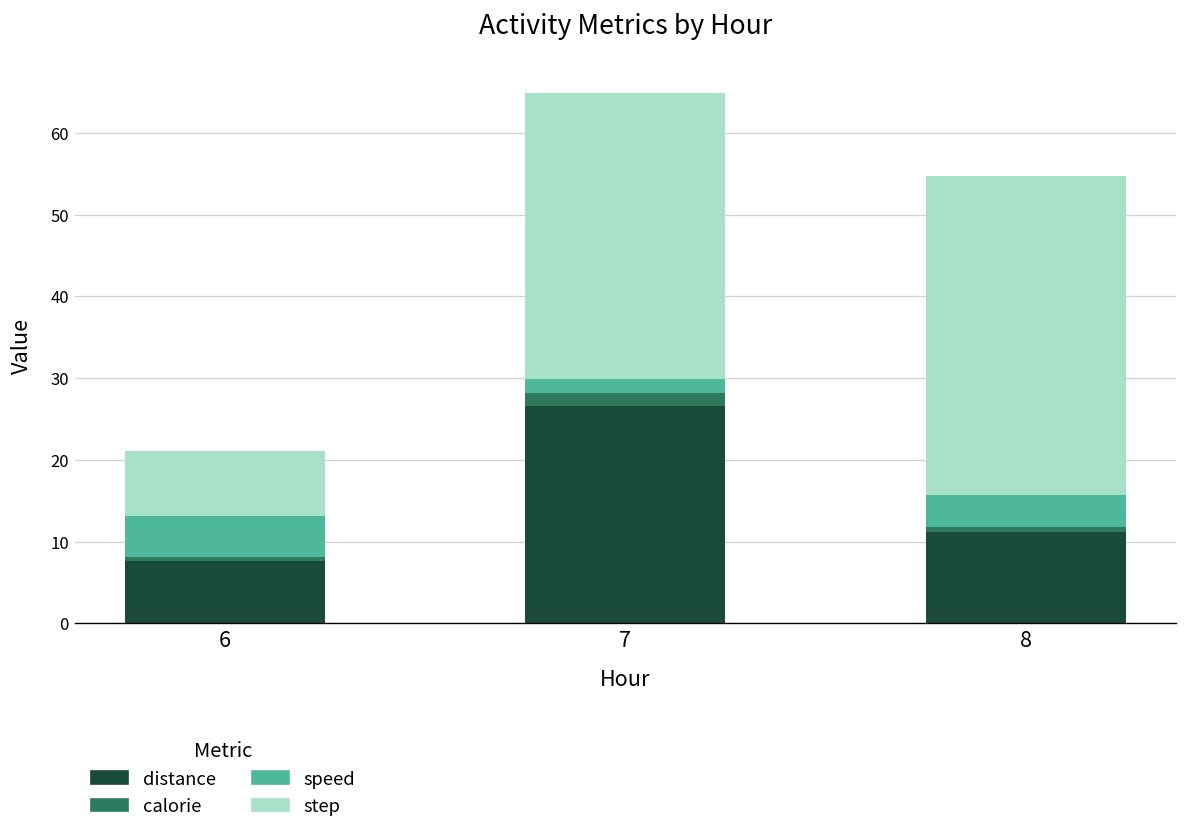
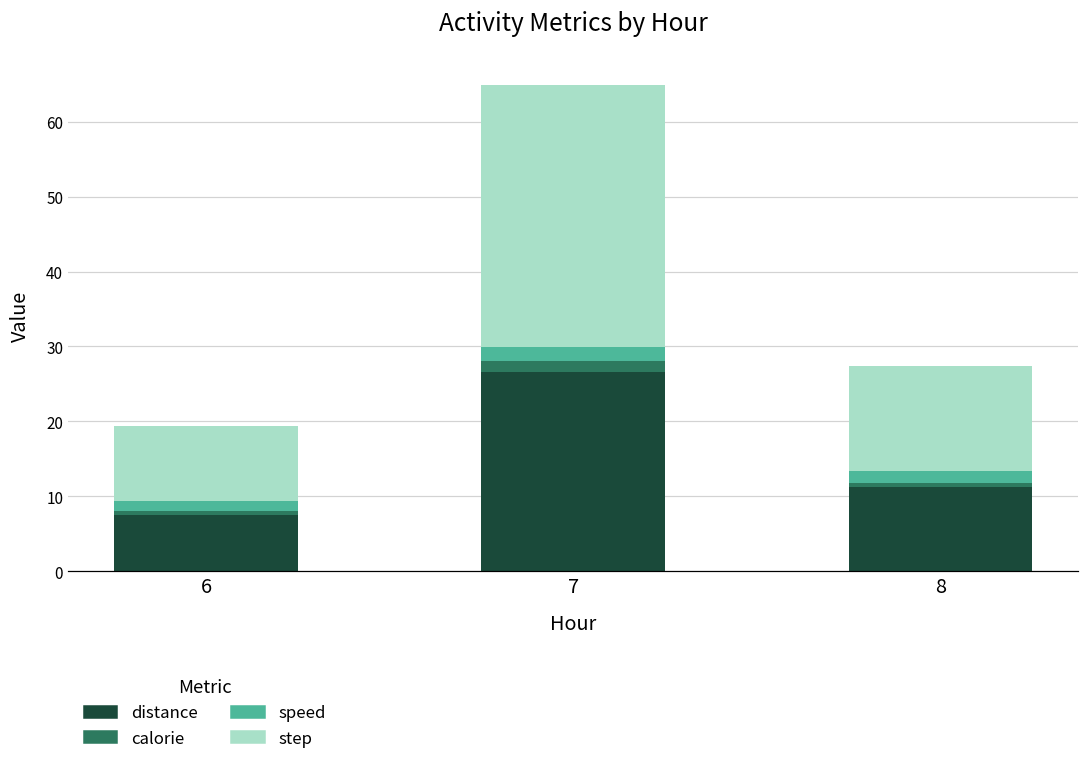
speed, 6: 5 -> 1
step, 6: 8 -> 10
speed, 8: 4 -> 2
step, 8: 39 -> 14
